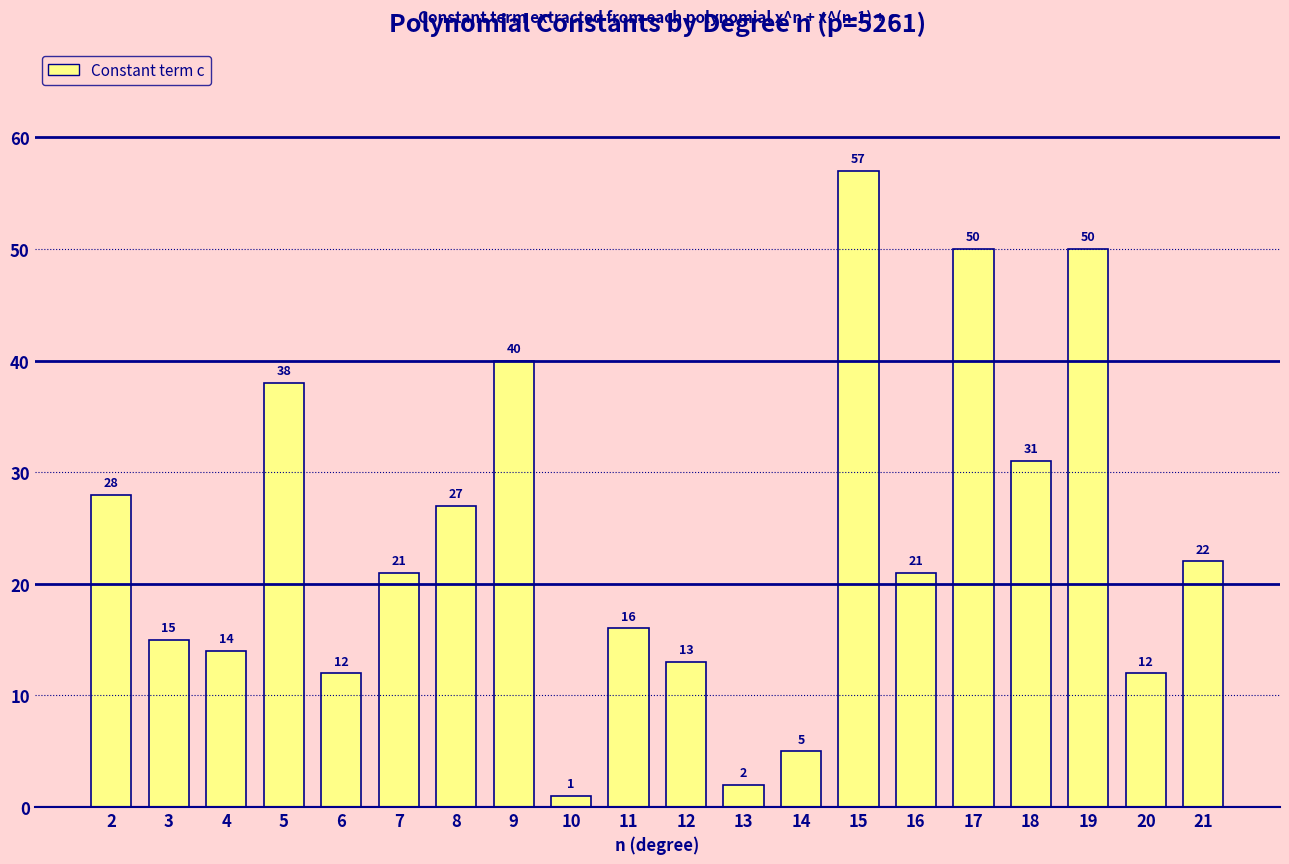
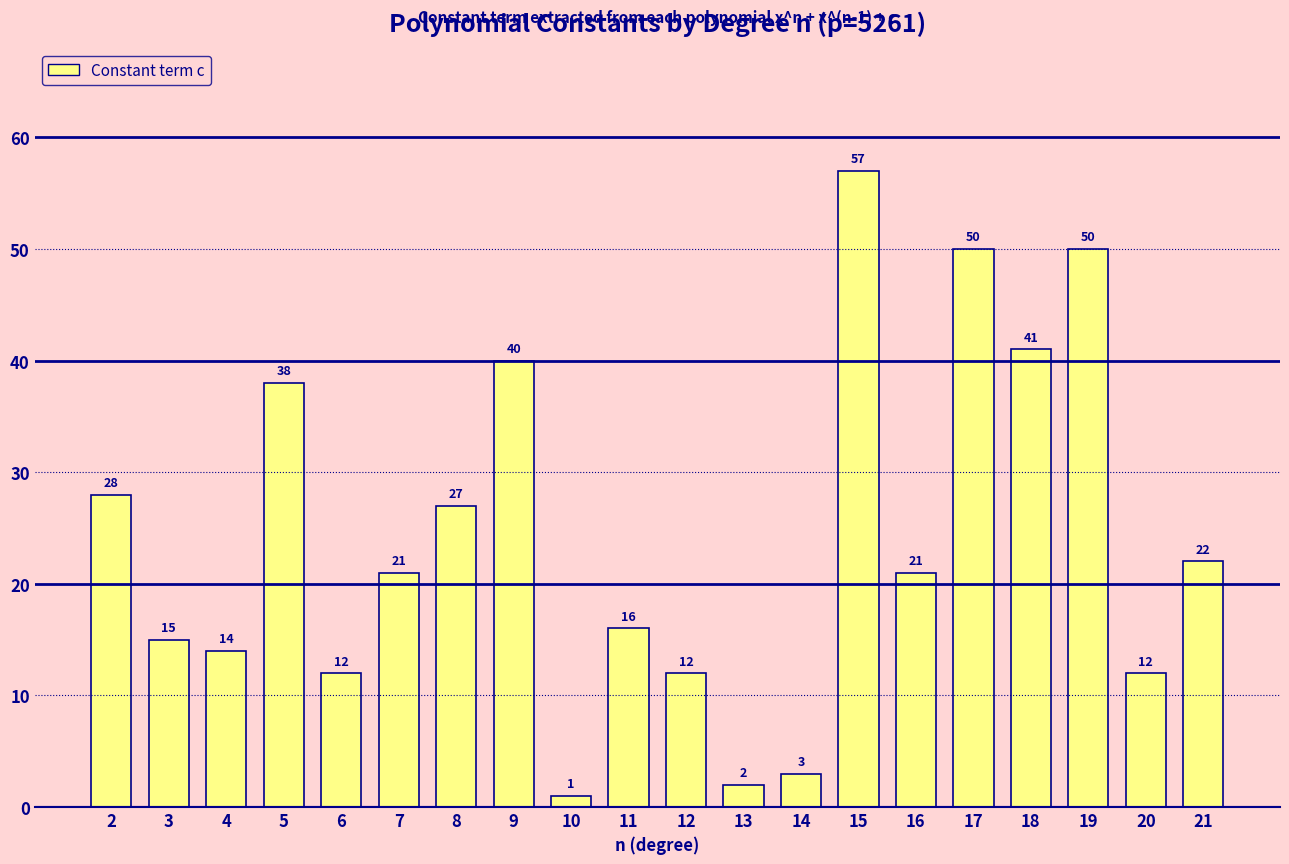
12: 13 -> 12
14: 5 -> 3
18: 31 -> 41
